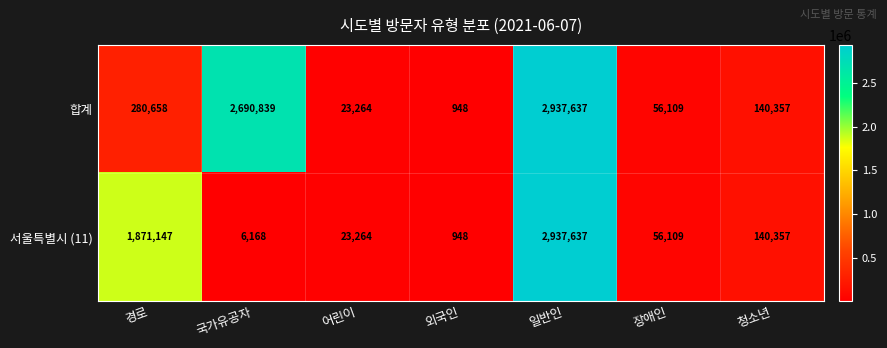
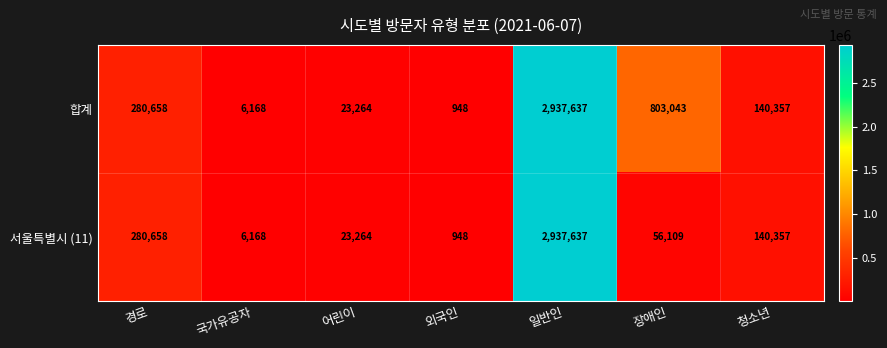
합계, 국가유공자: 2,690,839 -> 6,168
합계, 장애인: 56,109 -> 803,043
서울특별시 (11), 경로: 1,871,147 -> 280,658
